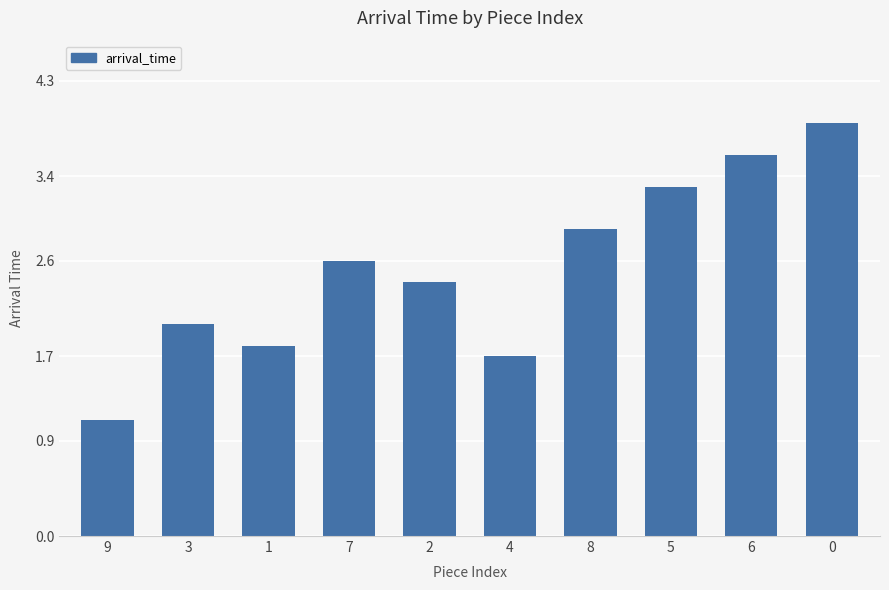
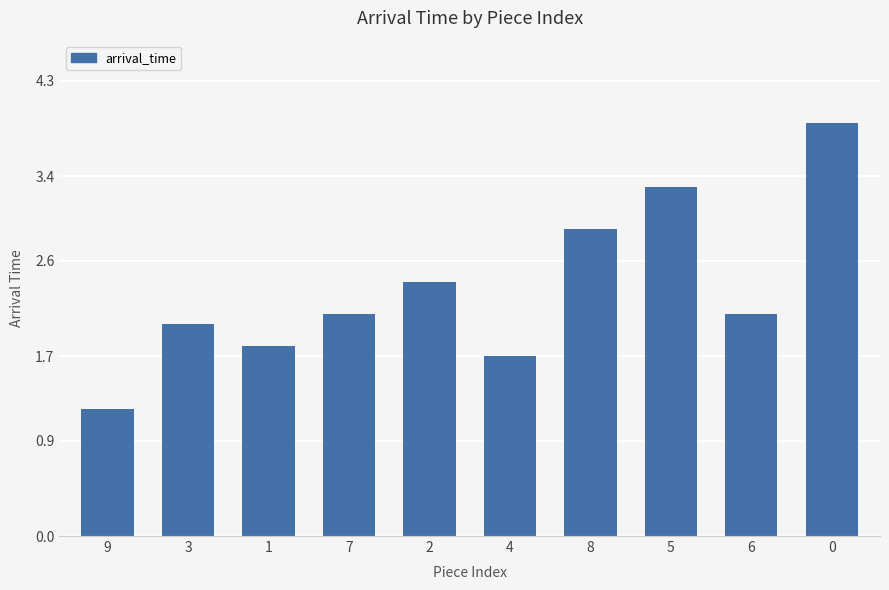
9: 1.1 -> 1.2
7: 2.6 -> 2.1
6: 3.6 -> 2.1
